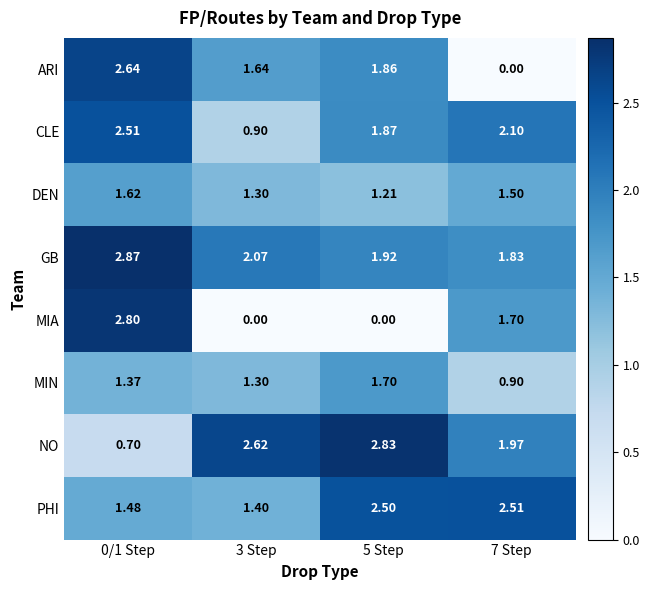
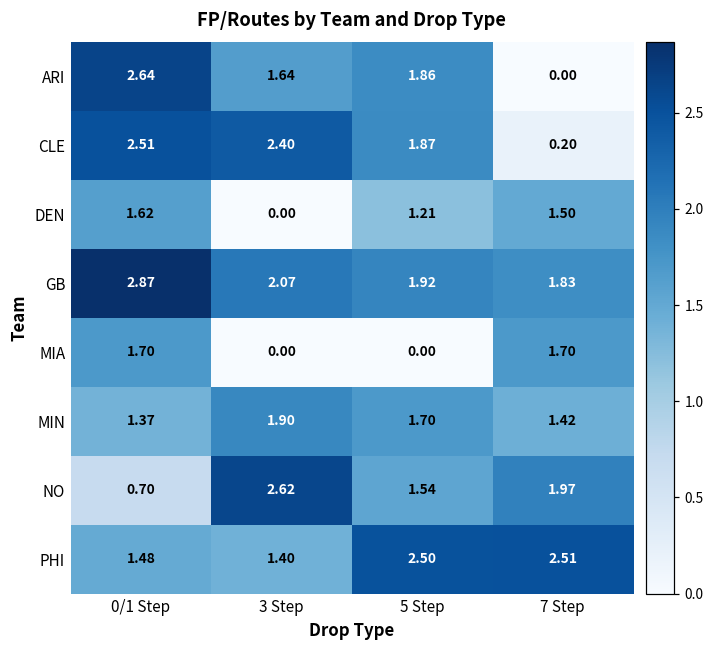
CLE, 3 Step: 0.90 -> 2.40
CLE, 7 Step: 2.10 -> 0.20
DEN, 3 Step: 1.30 -> 0.00
MIA, 0/1 Step: 2.80 -> 1.70
MIN, 3 Step: 1.30 -> 1.90
MIN, 7 Step: 0.90 -> 1.42
NO, 5 Step: 2.83 -> 1.54
